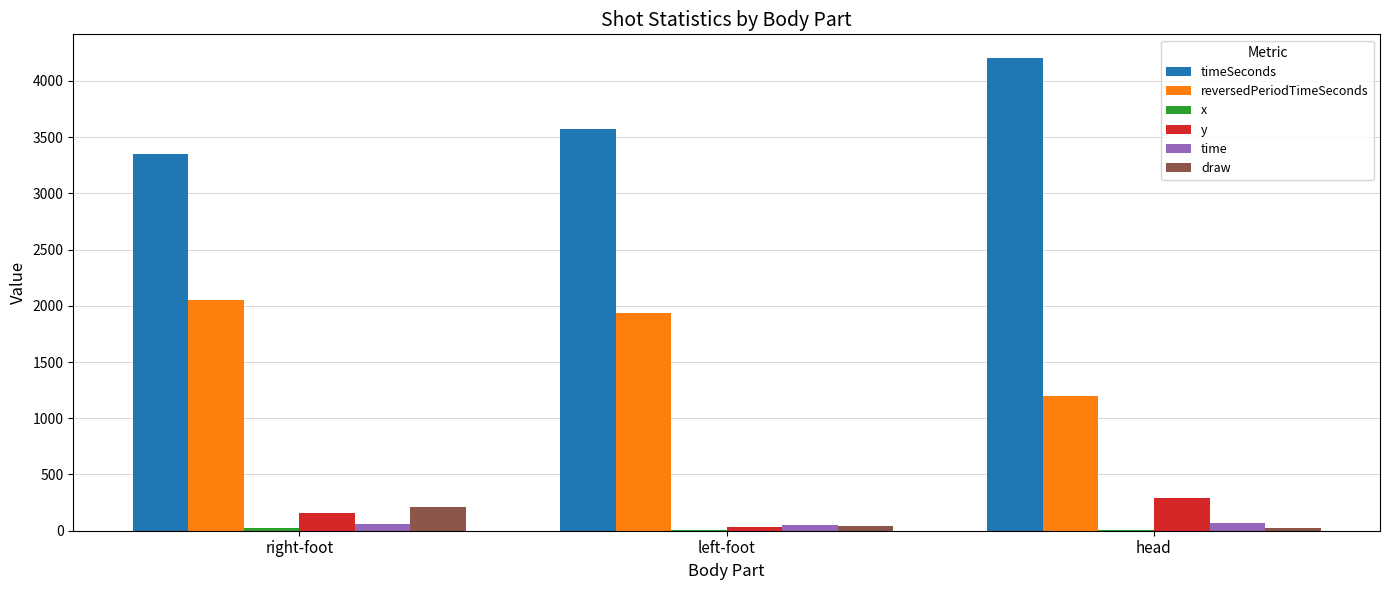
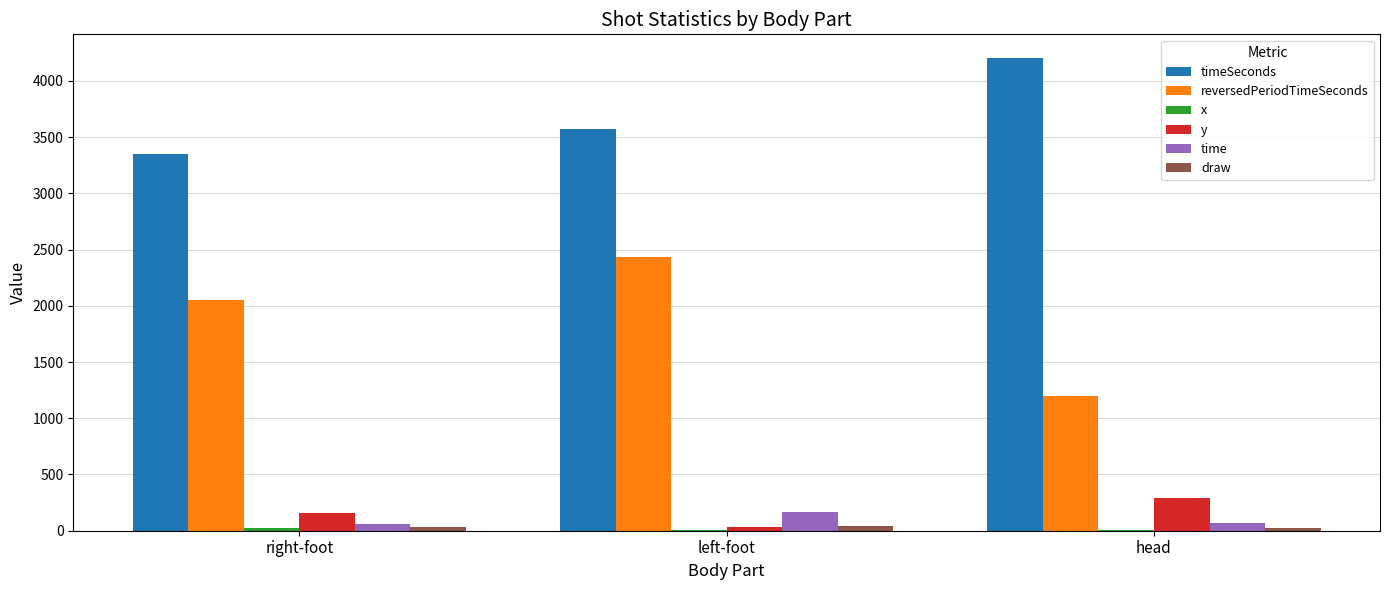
draw, right-foot: 210 -> 40
reversedPeriodTimeSeconds, left-foot: 1940 -> 2440
time, left-foot: 50 -> 160
